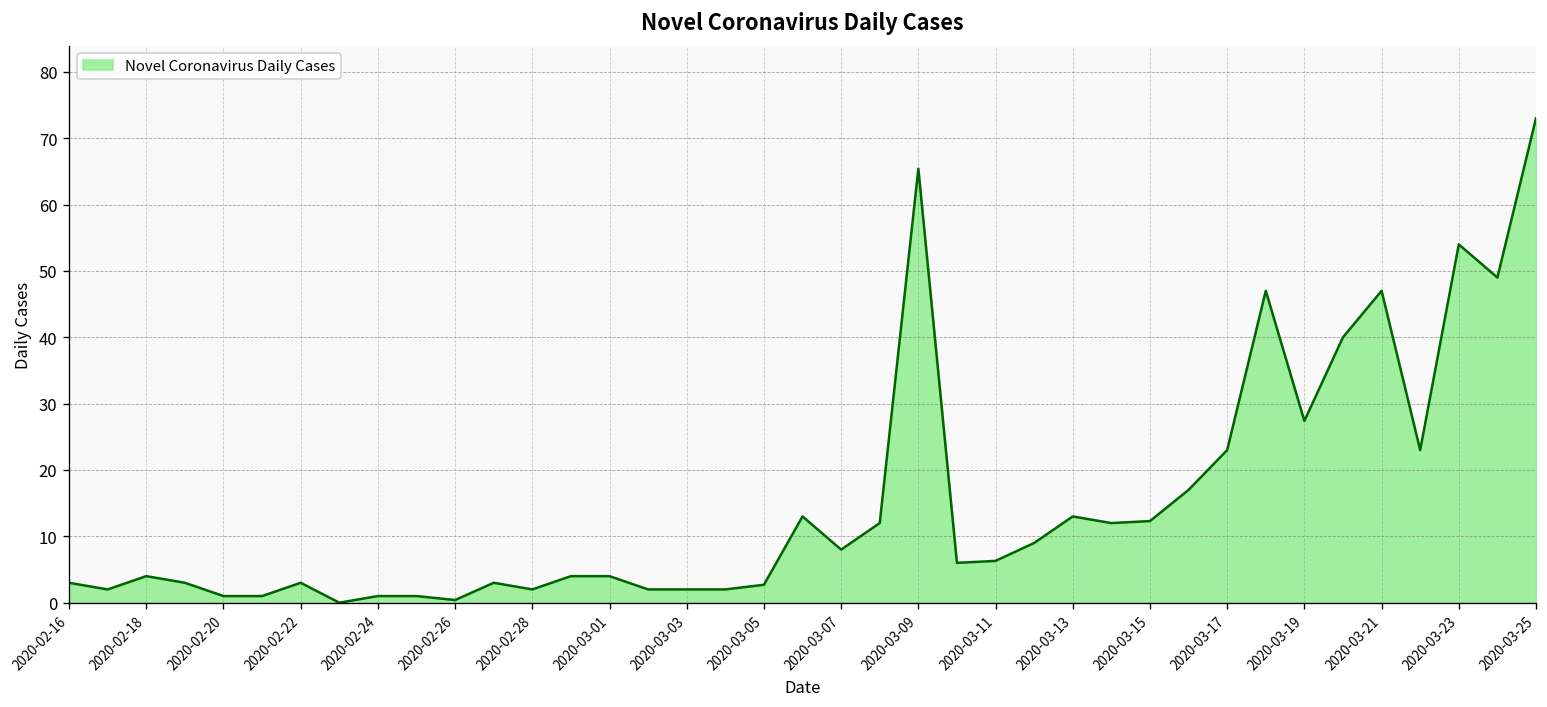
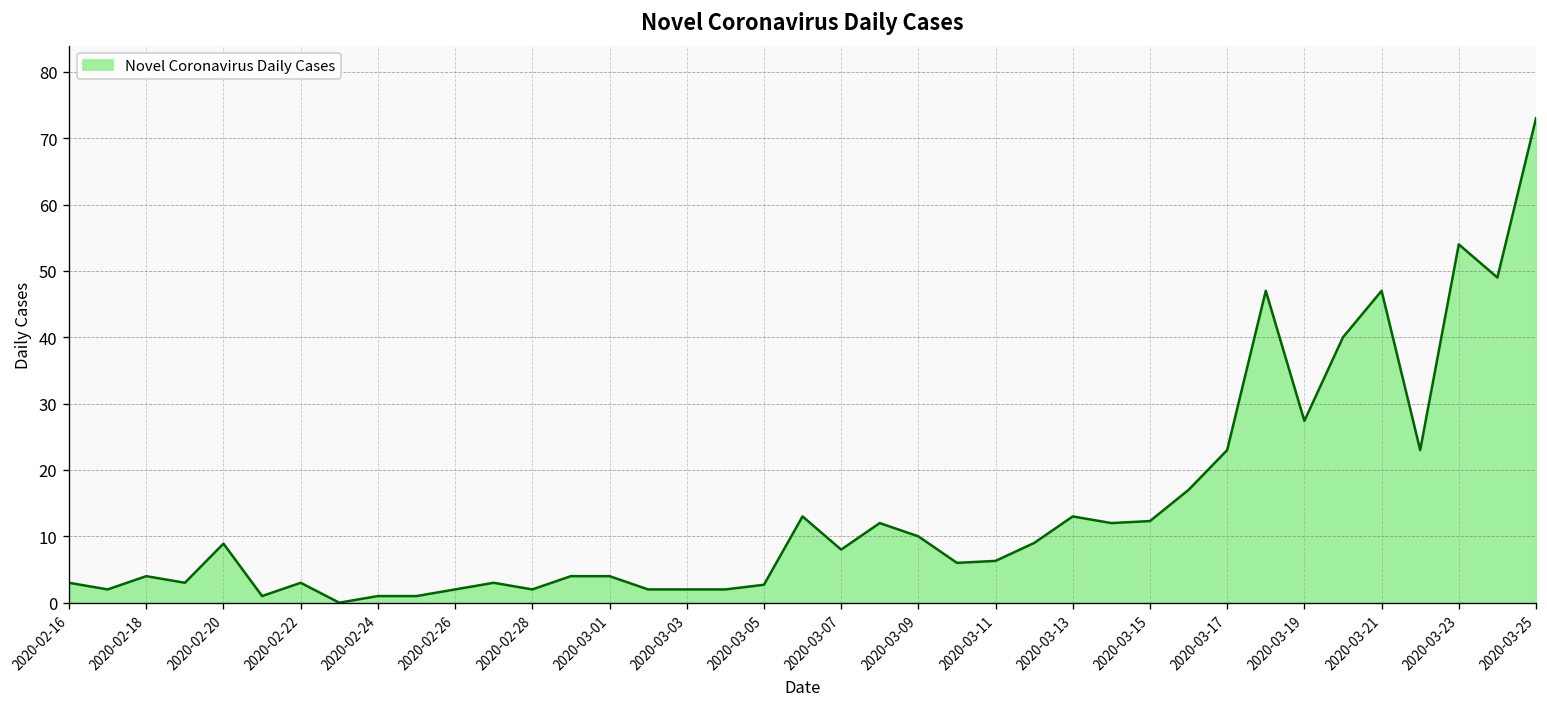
2020-02-20: 1 -> 9
2020-02-26: 0 -> 2
2020-03-09: 65 -> 10
